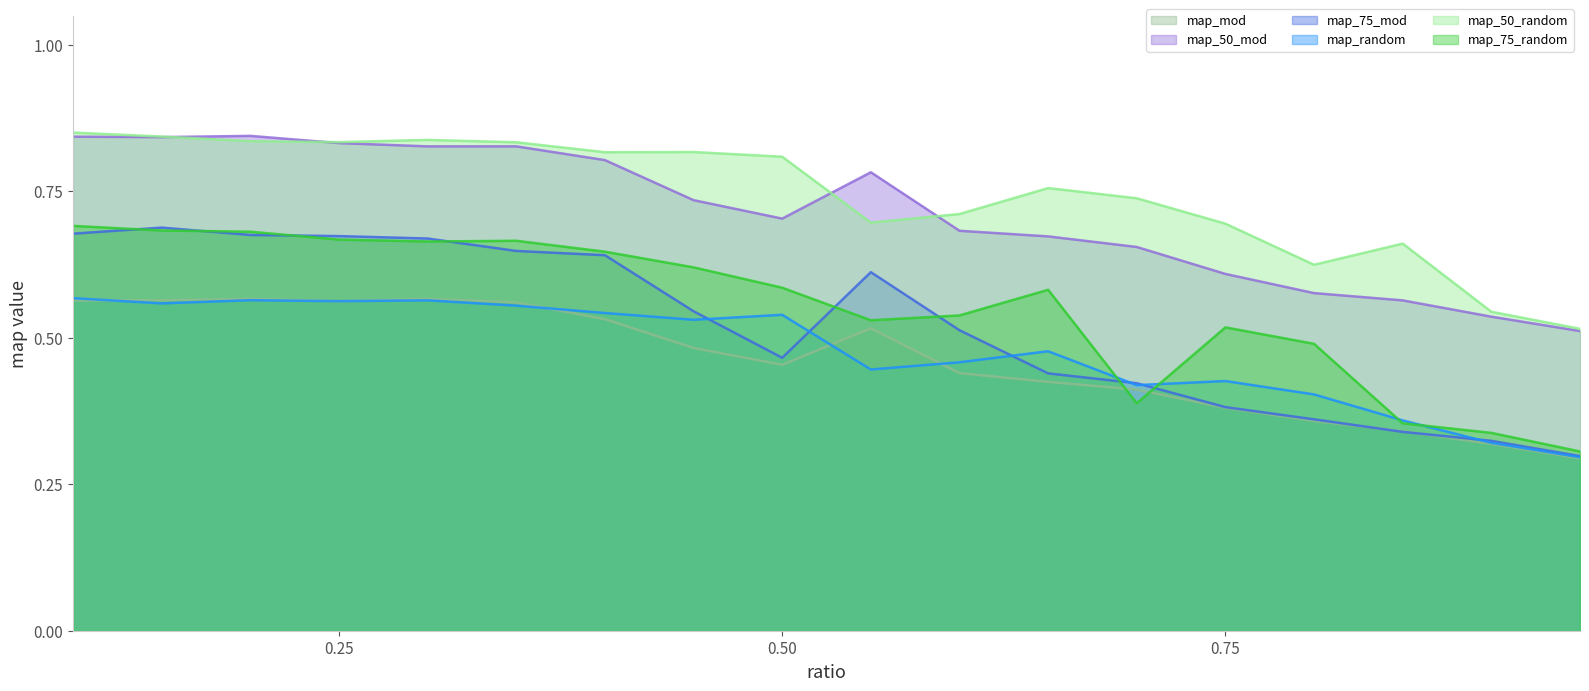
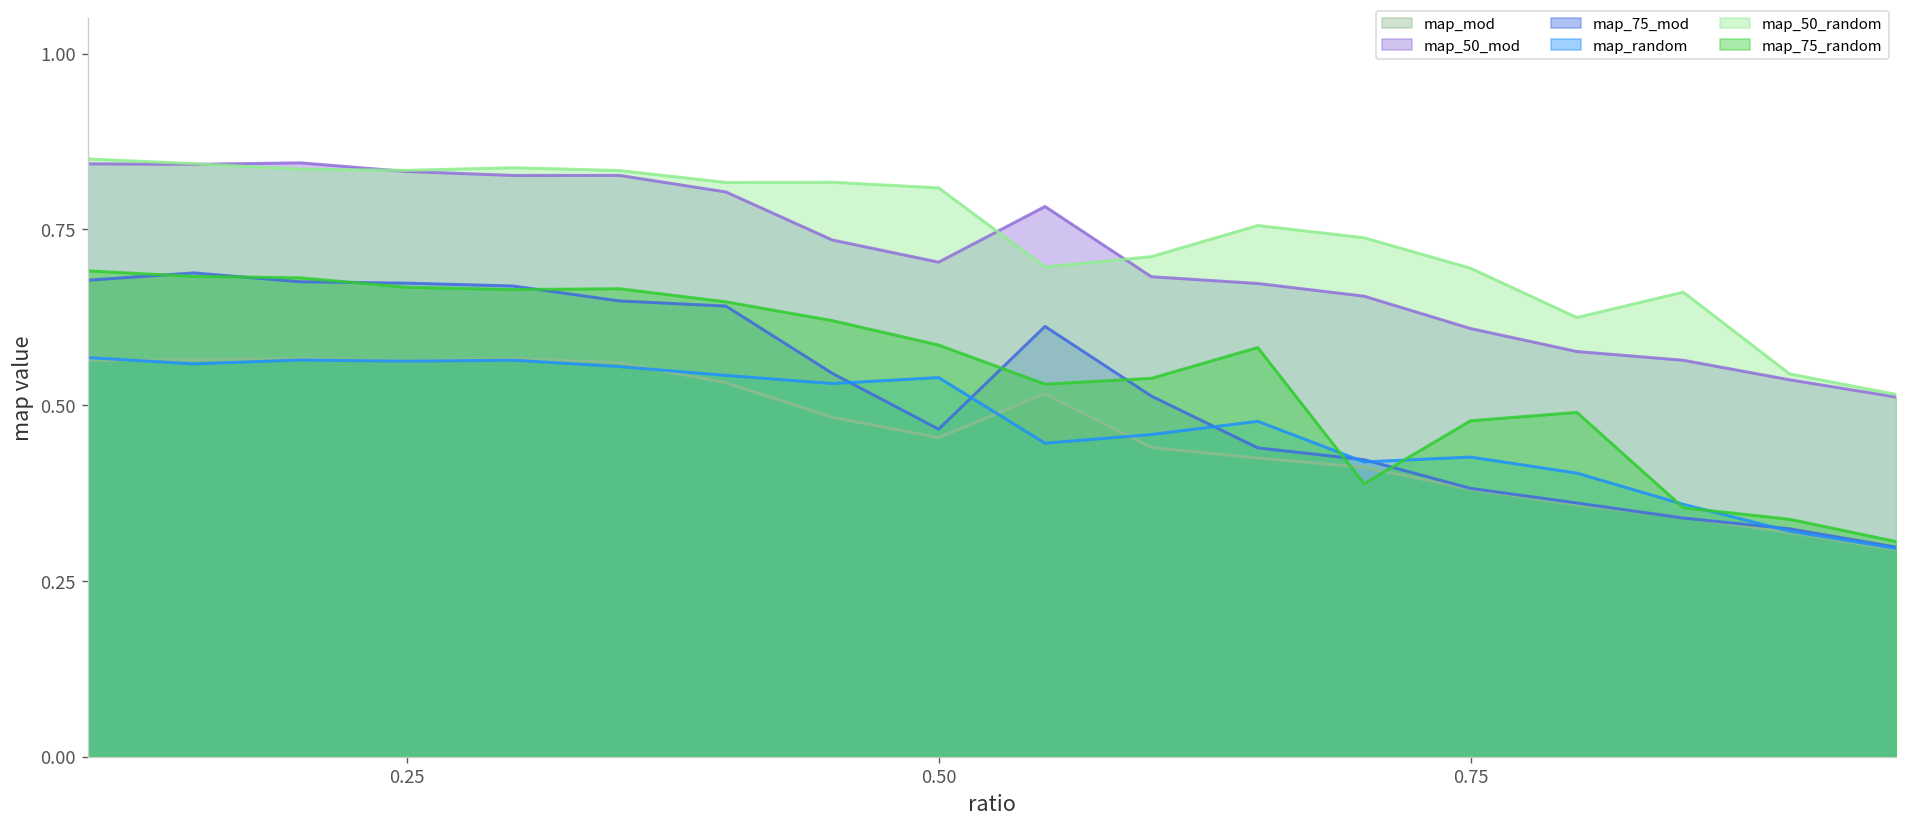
map_75_random, 0.75: 0.52 -> 0.48
